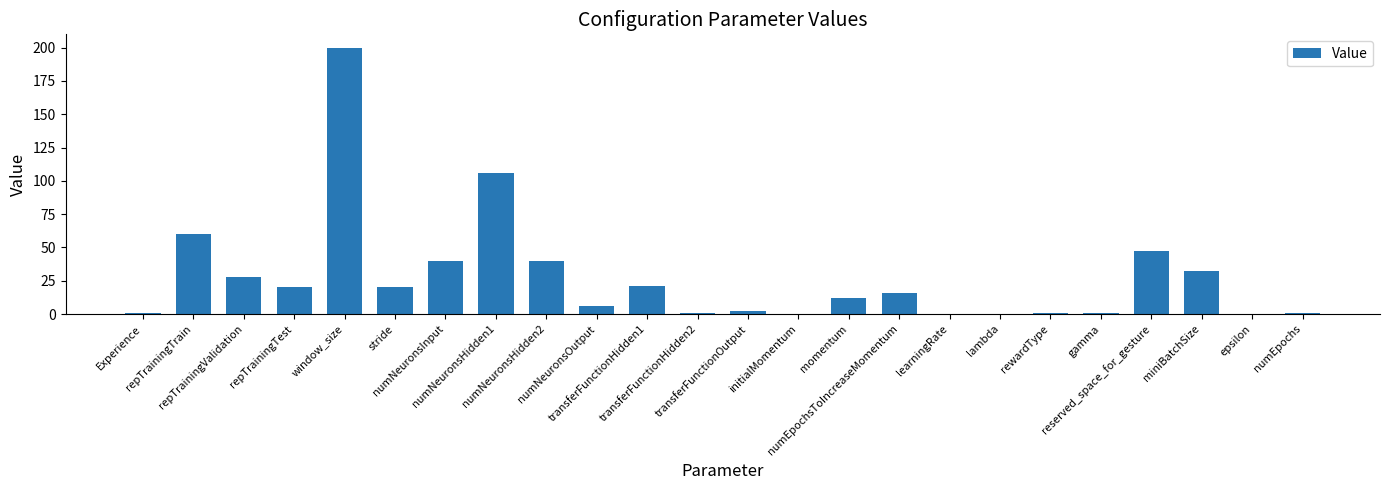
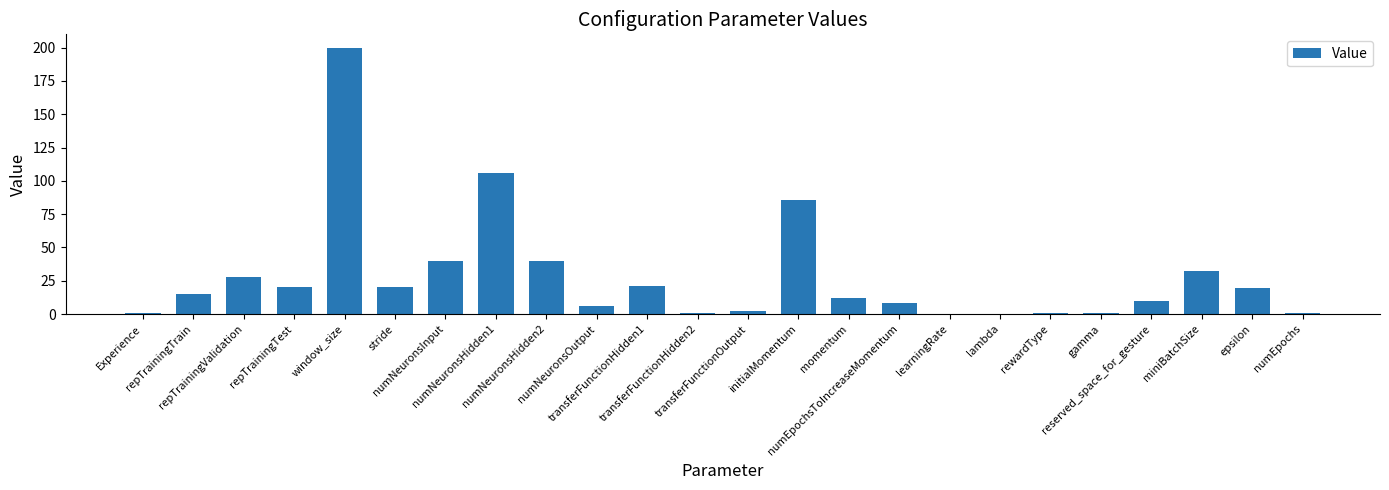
repTrainingTrain: 60 -> 15
initialMomentum: 0 -> 86
numEpochsToIncreaseMomentum: 16 -> 8
reserved_space_for_gesture: 47 -> 10
epsilon: 0 -> 19
